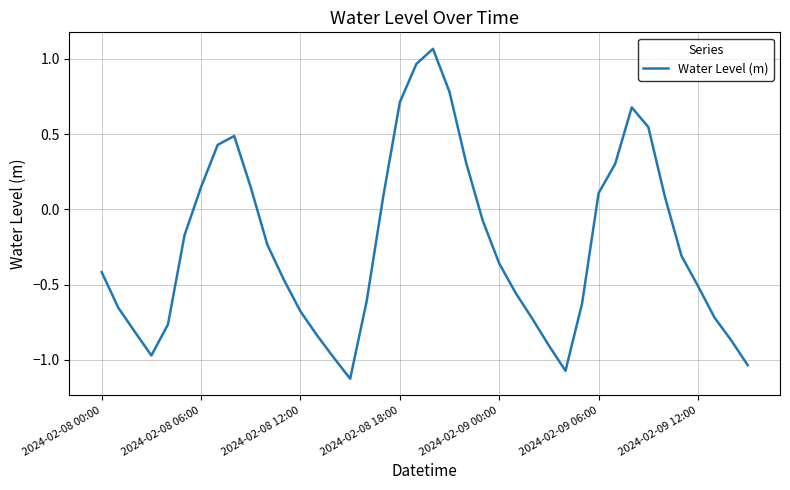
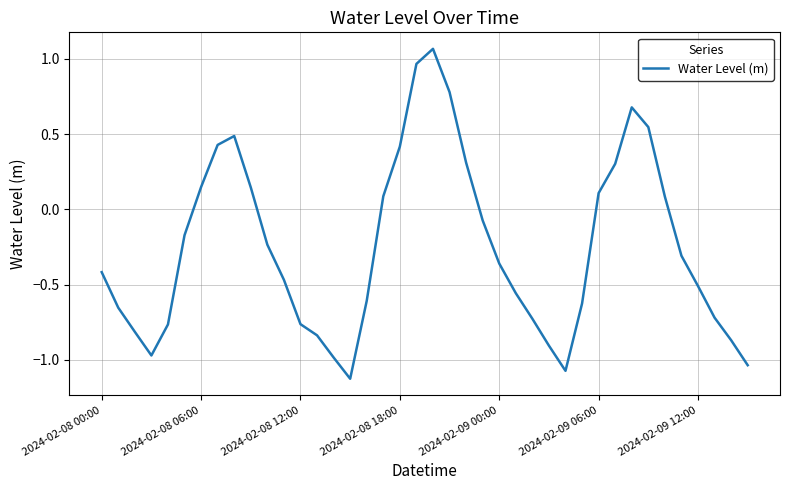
2024-02-08 12:00: -0.68 -> -0.76
2024-02-08 18:00: 0.71 -> 0.42
